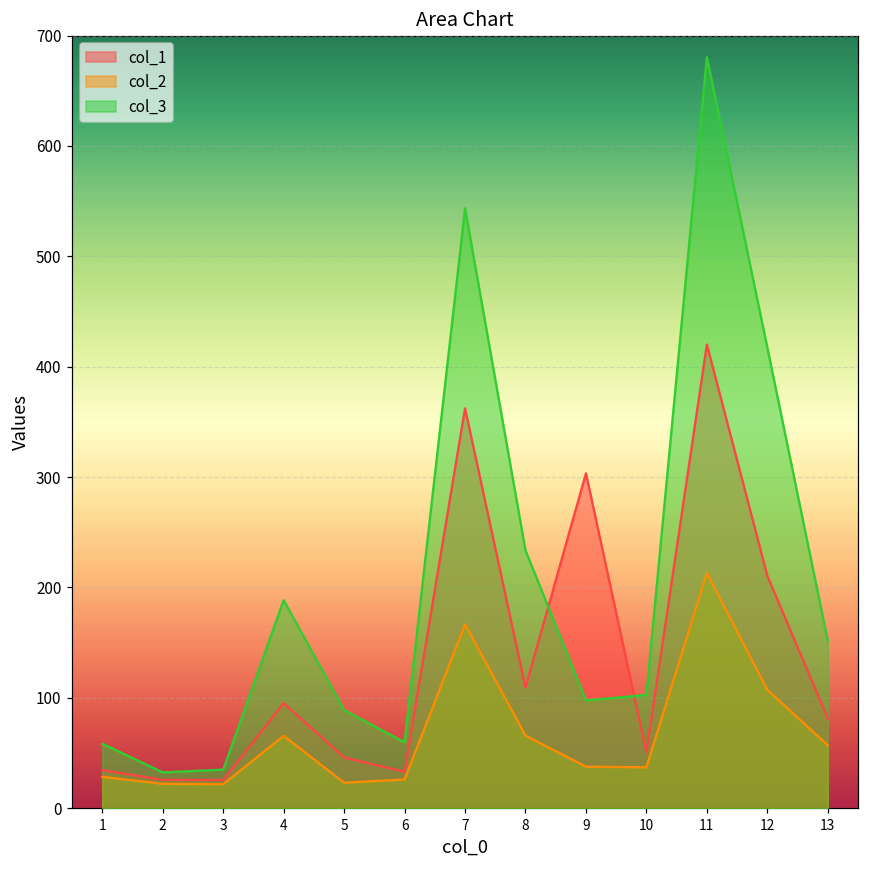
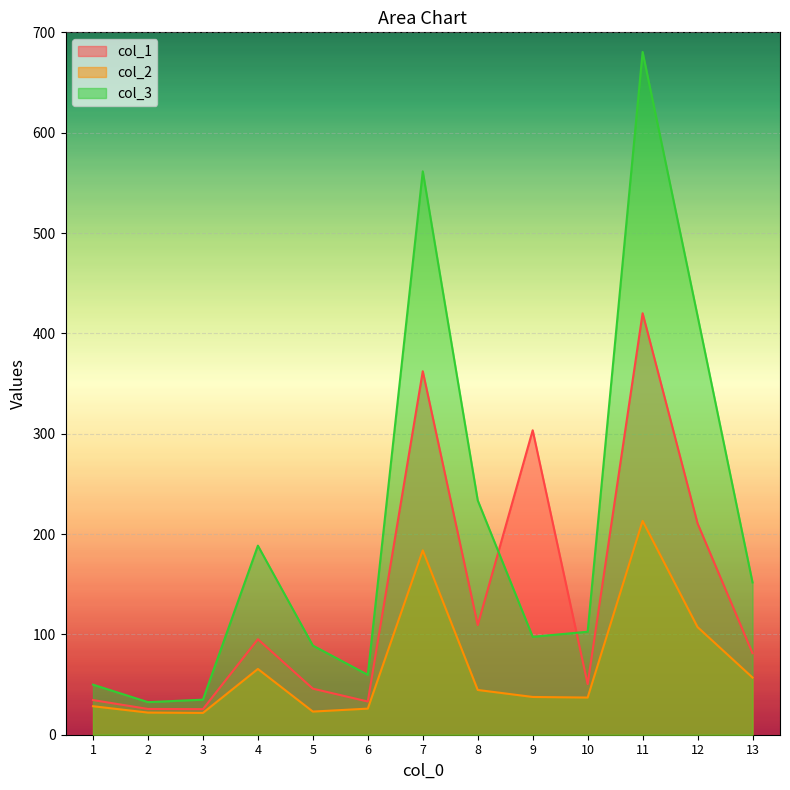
col_3, 1: 58 -> 50
col_2, 7: 167 -> 184
col_3, 7: 544 -> 561
col_2, 8: 66 -> 45
